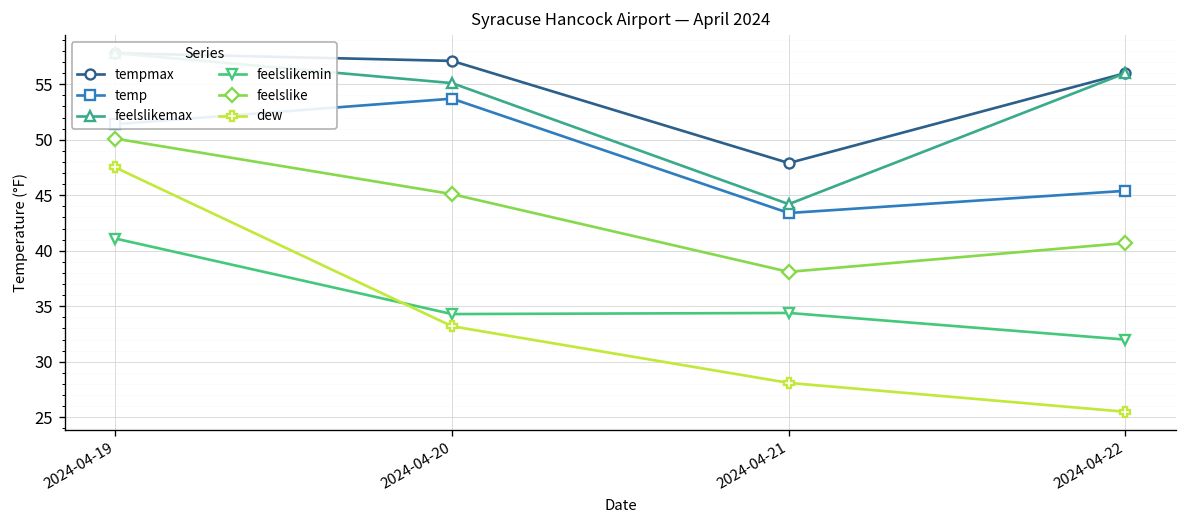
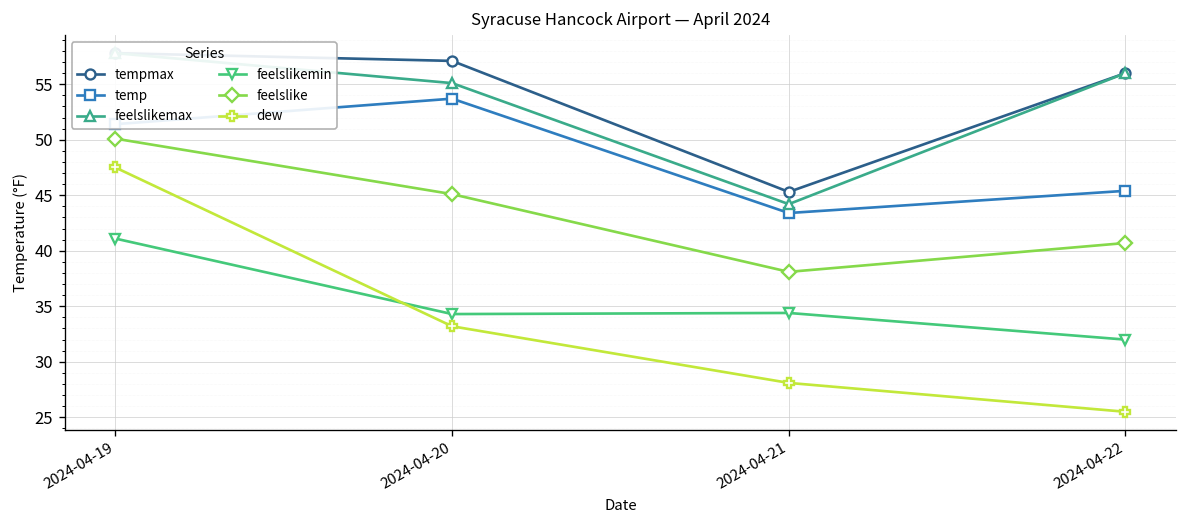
tempmax, 2024-04-21: 48 -> 45
